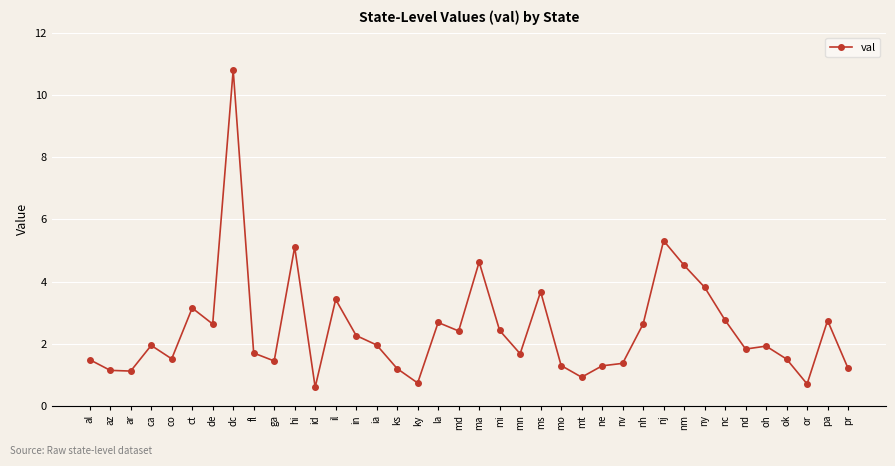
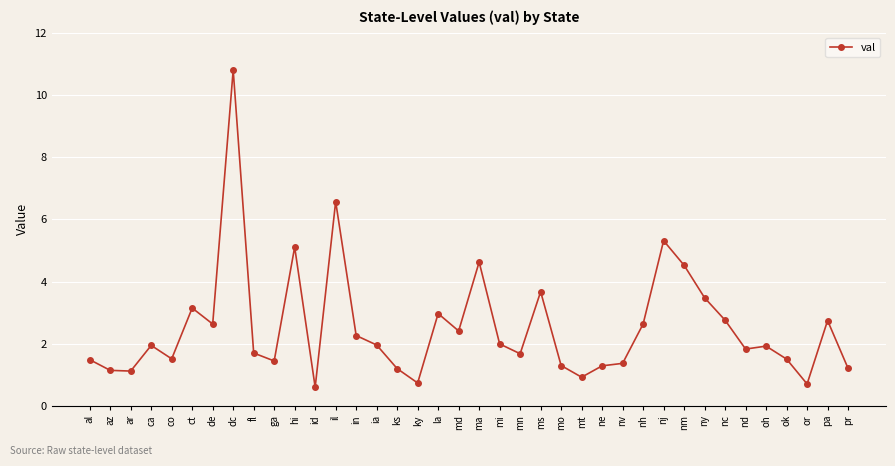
il: 3.4 -> 6.6
la: 2.7 -> 3.0
mi: 2.4 -> 2.0
ny: 3.8 -> 3.5
